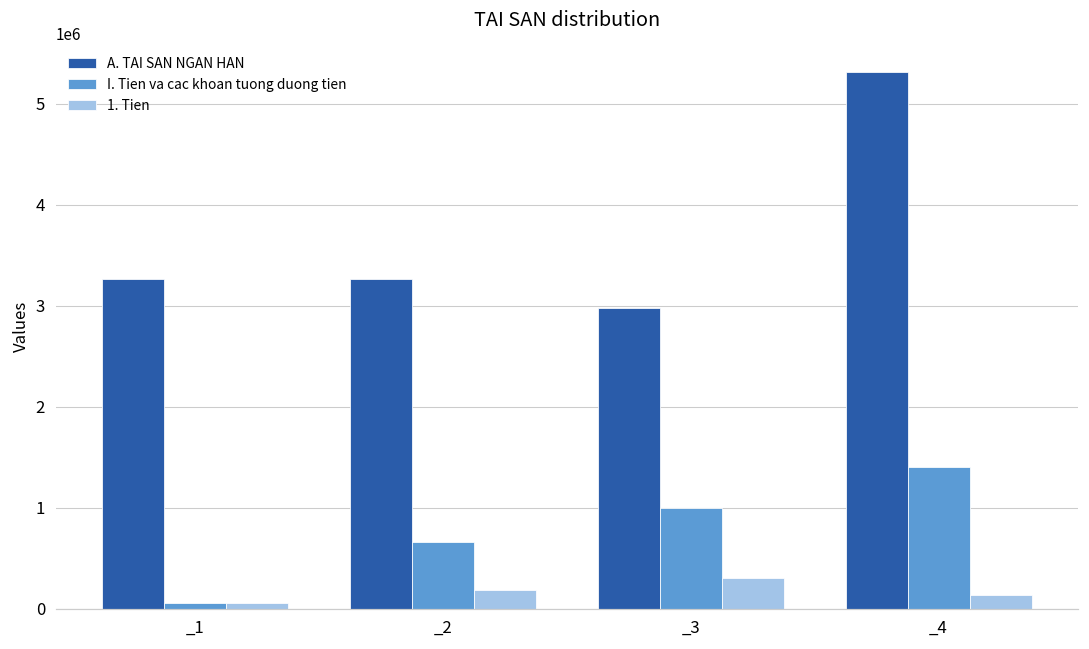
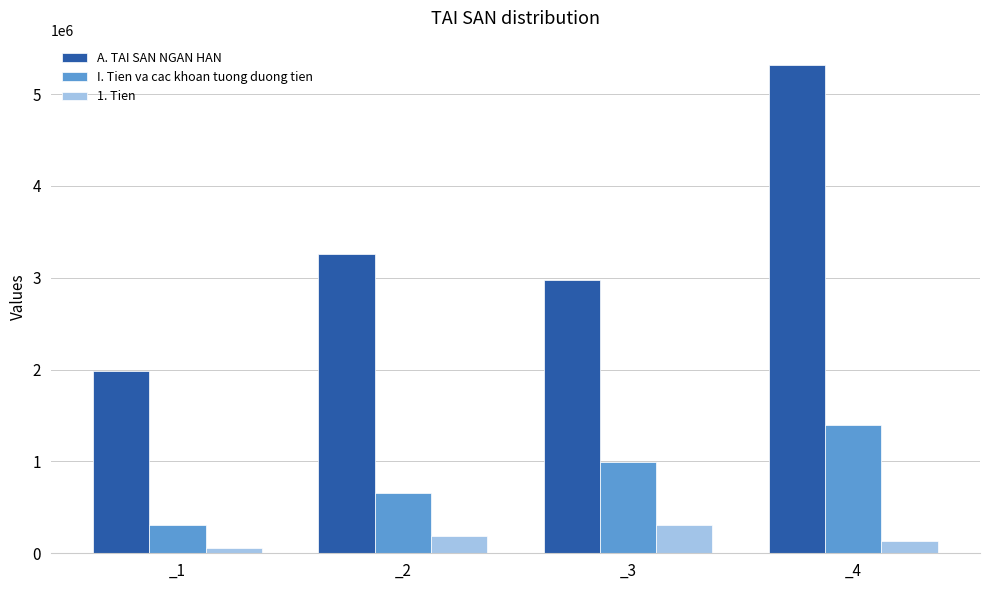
A. TAI SAN NGAN HAN, _1: 3300000 -> 2000000
I. Tien va cac khoan tuong duong tien, _1: 100000 -> 300000
